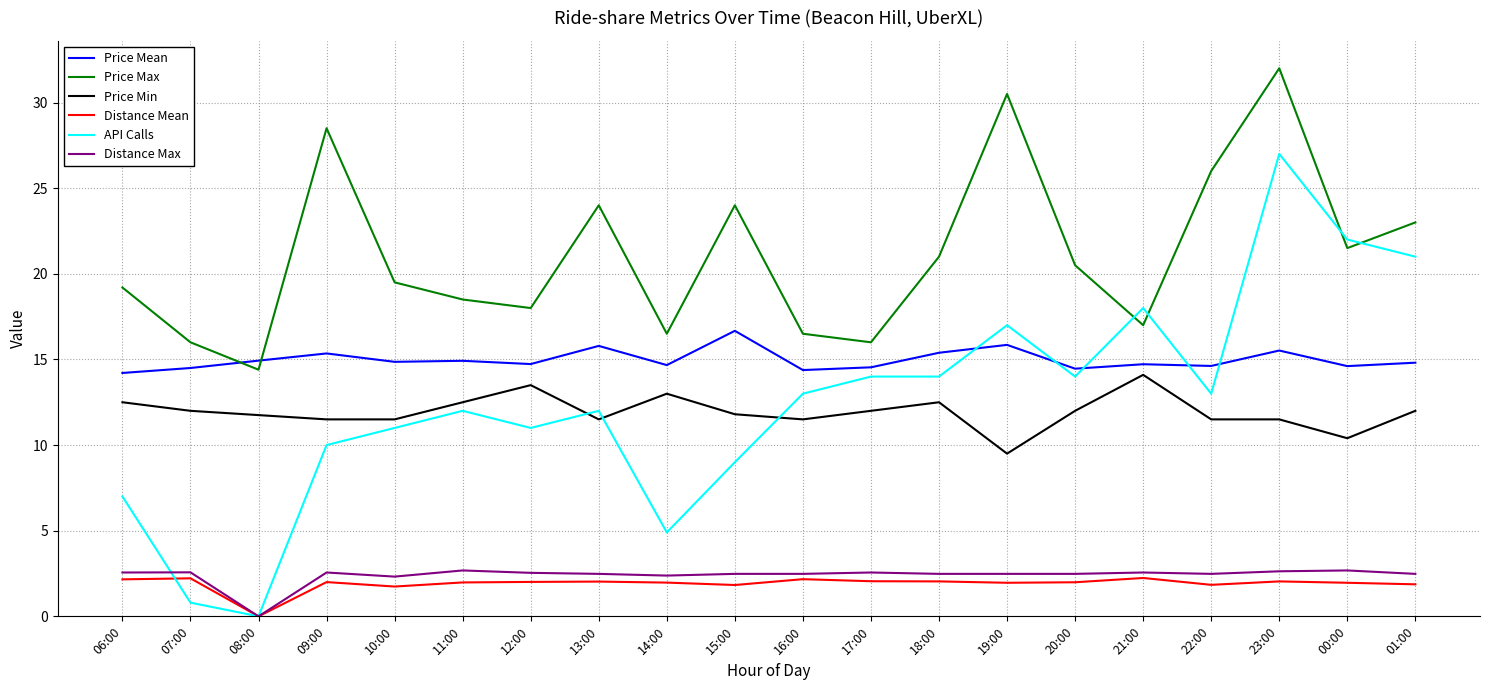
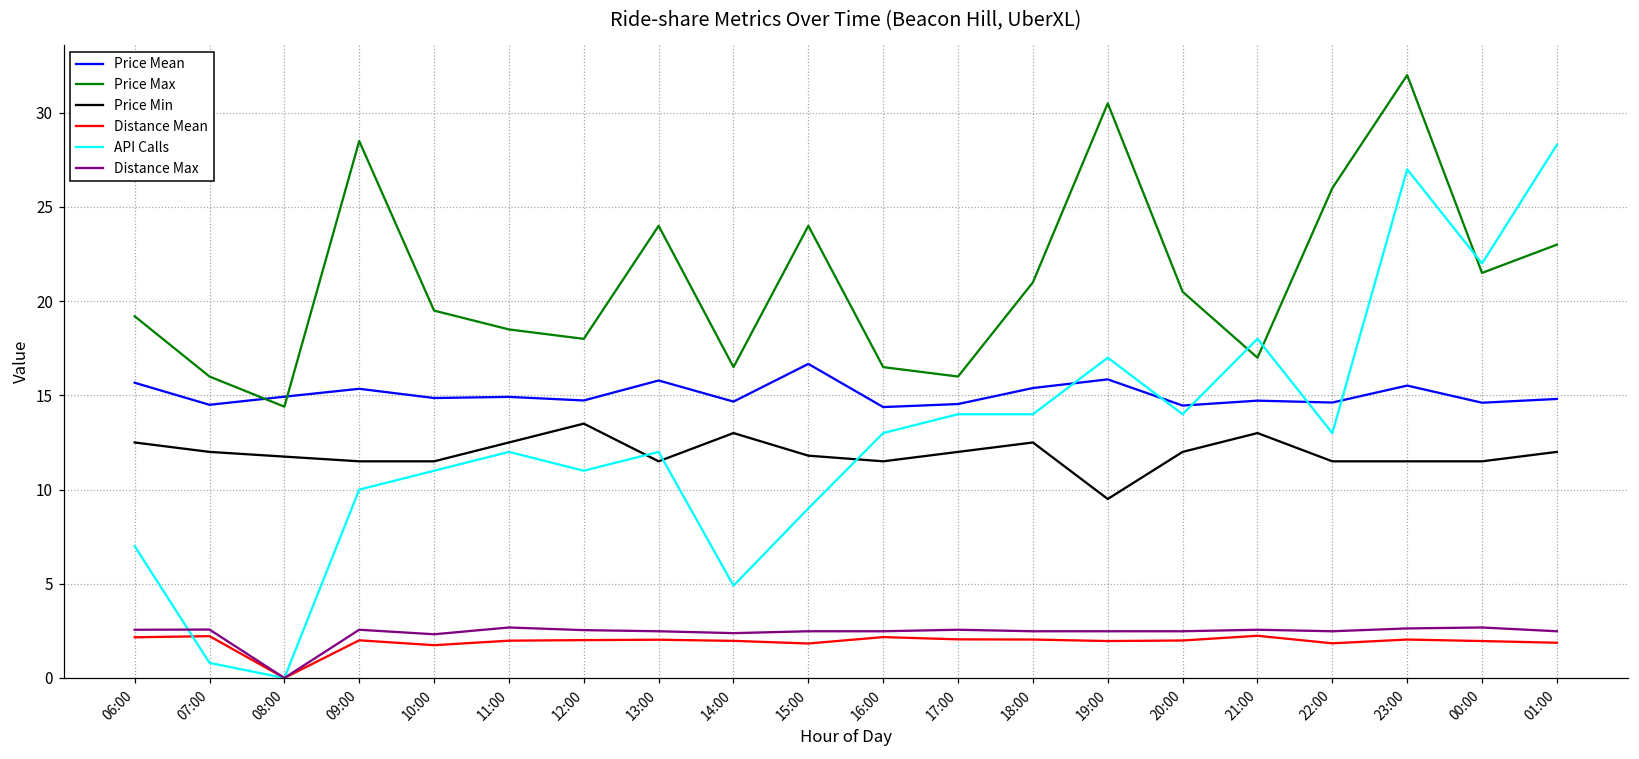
Price Mean, 06:00: 14.2 -> 15.7
Price Min, 21:00: 14.1 -> 13.0
Price Min, 00:00: 10.4 -> 11.5
API Calls, 01:00: 21.0 -> 28.3
